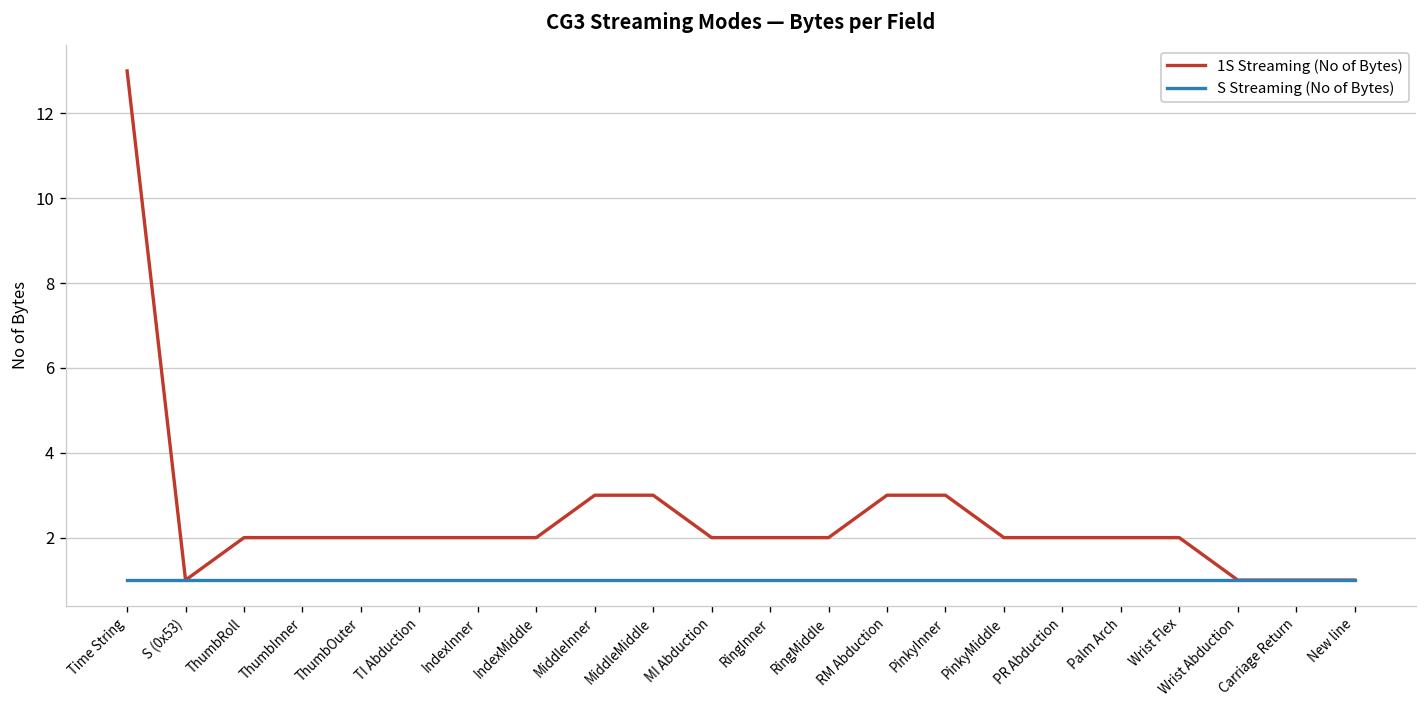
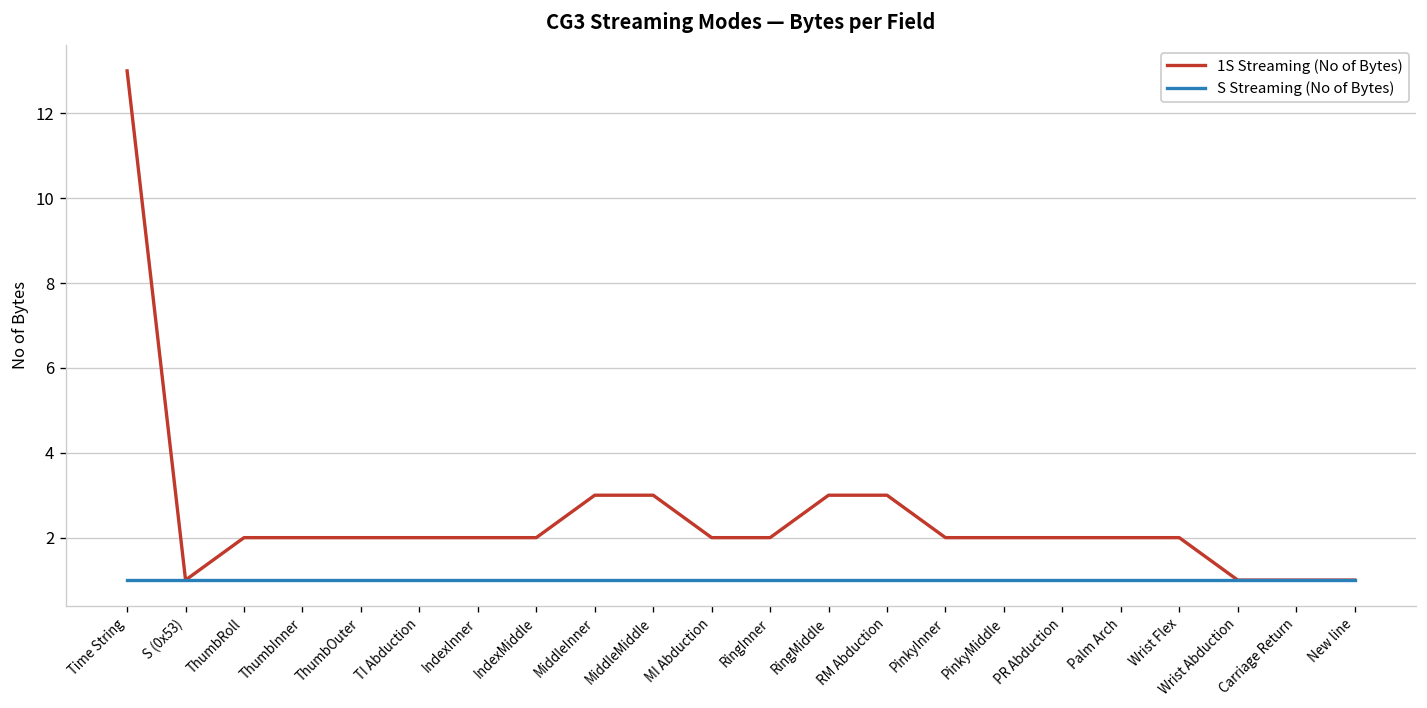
1S Streaming (No of Bytes), RingMiddle: 2 -> 3
1S Streaming (No of Bytes), PinkyInner: 3 -> 2
